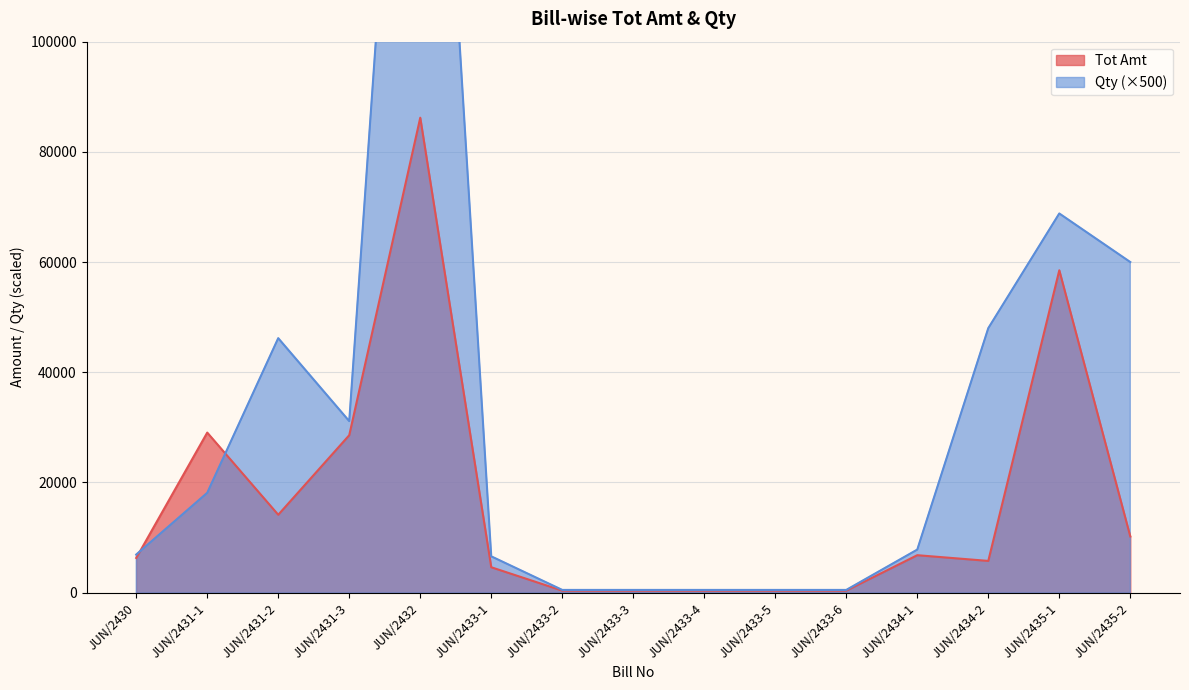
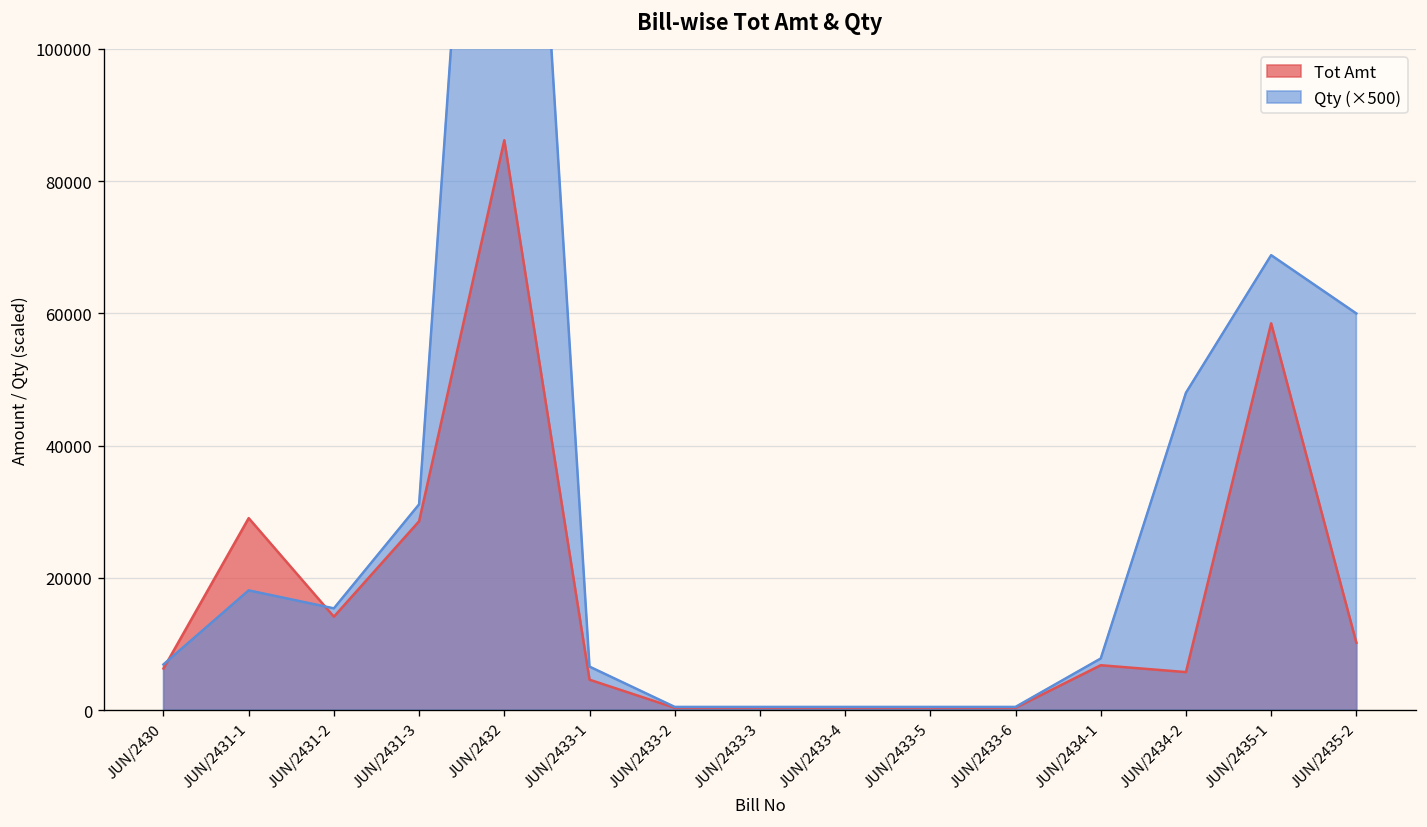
Qty (×500), JUN/2431-2: 46000 -> 15000
